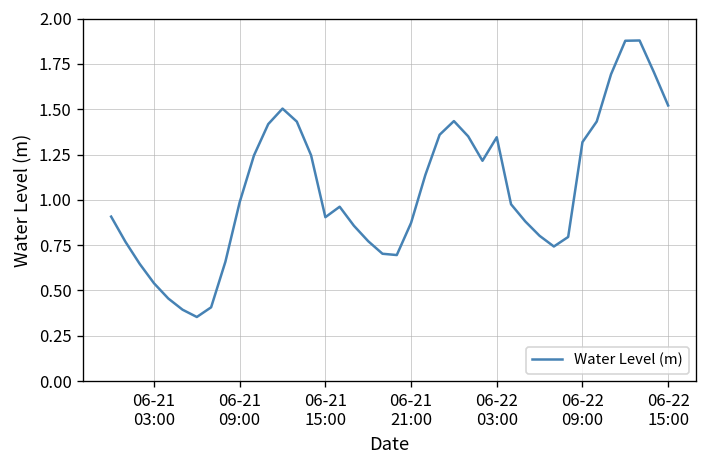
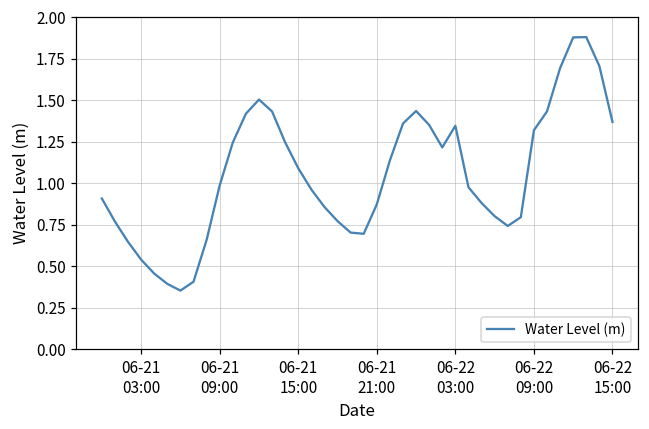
06-21 15:00: 0.90 -> 1.09
06-22 15:00: 1.52 -> 1.37
